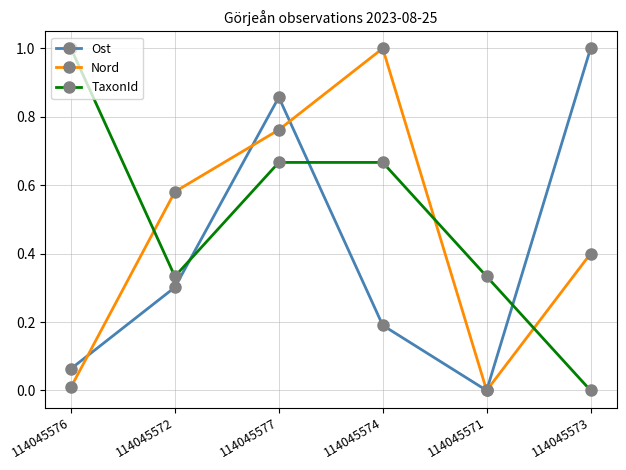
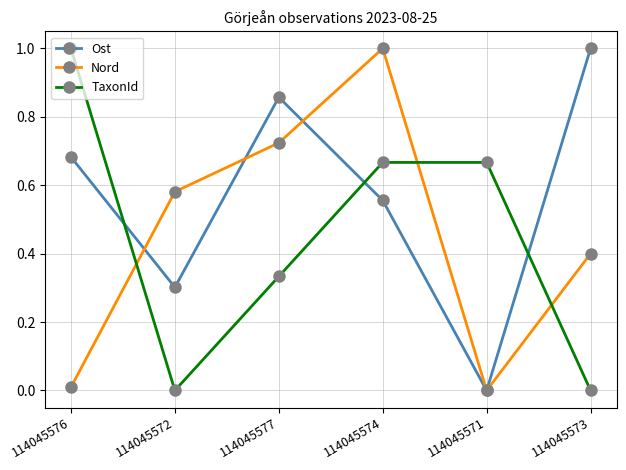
Ost, 114045576: 0.06 -> 0.68
TaxonId, 114045572: 0.33 -> 0.00
Nord, 114045577: 0.76 -> 0.72
TaxonId, 114045577: 0.67 -> 0.33
Ost, 114045574: 0.19 -> 0.56
TaxonId, 114045571: 0.33 -> 0.67
